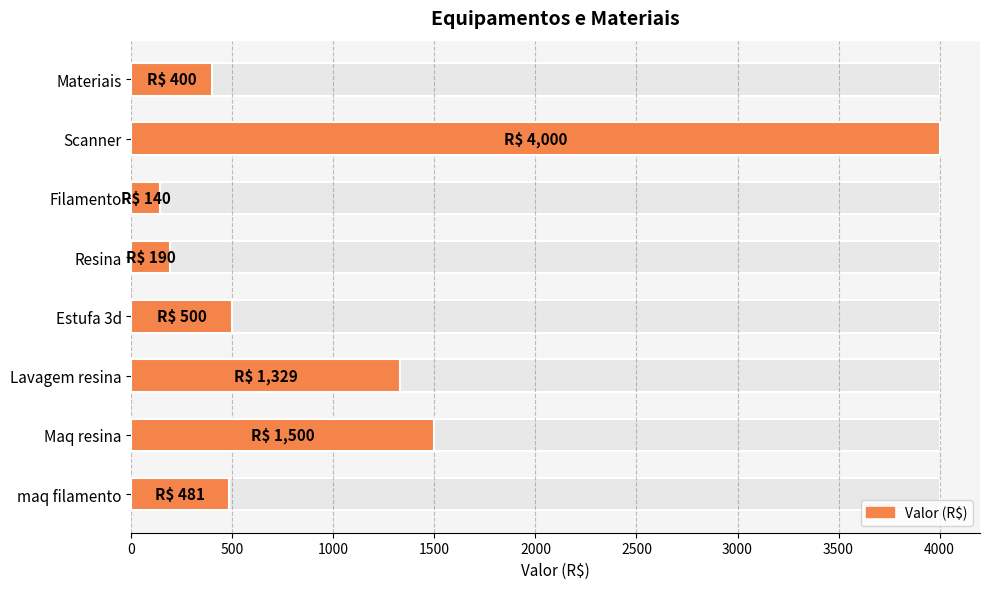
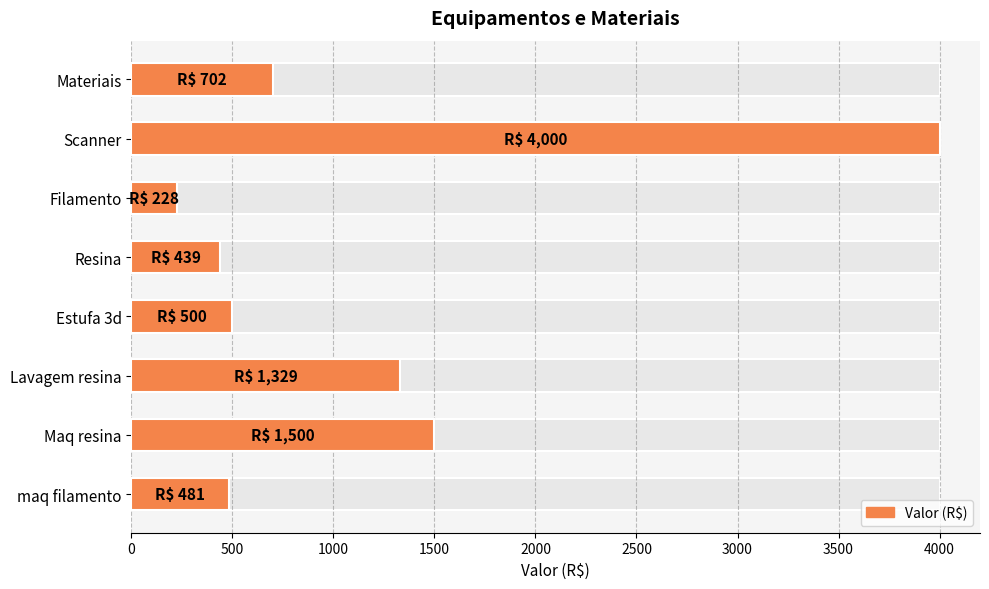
Valor (R$), Materiais: 400 -> 702
Valor (R$), Filamento: 140 -> 228
Valor (R$), Resina: 190 -> 439
